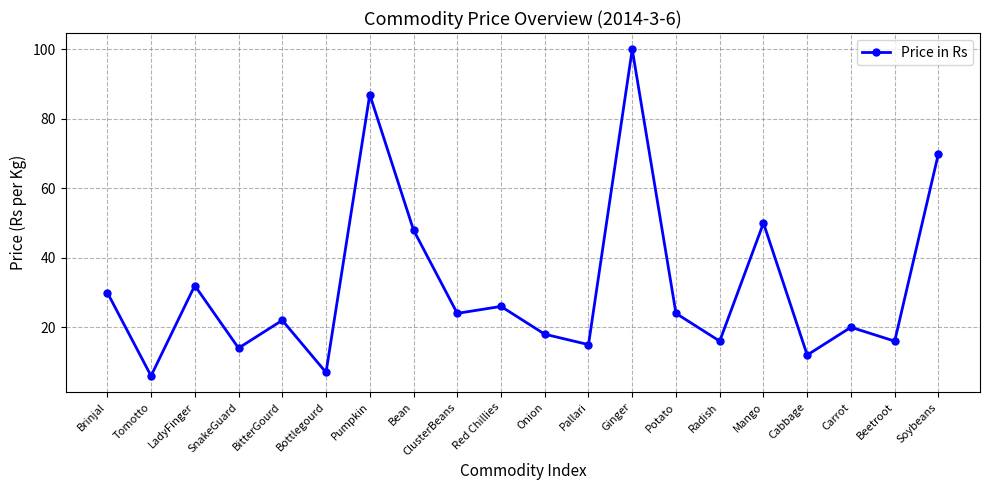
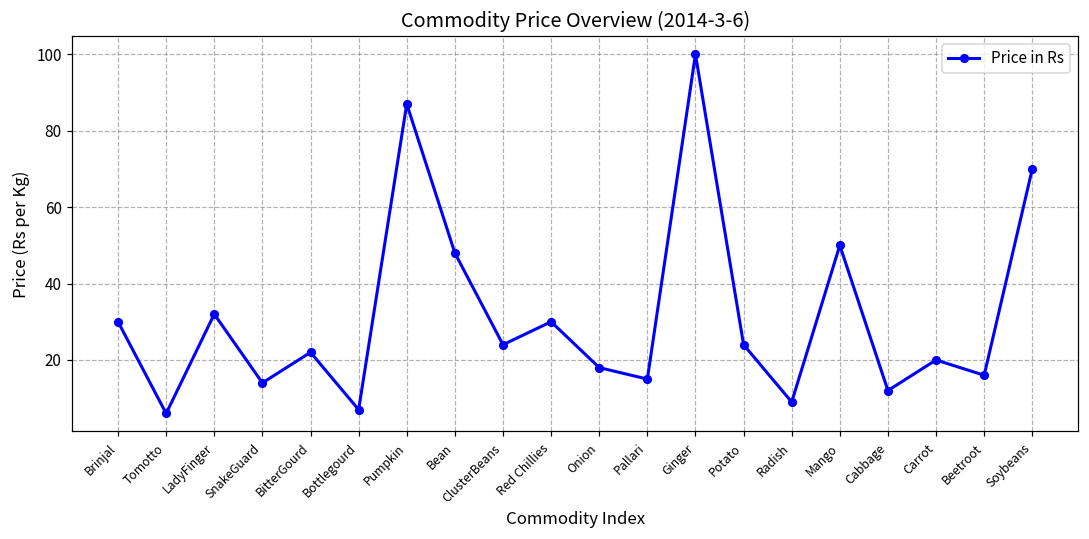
Red Chillies: 26 -> 30
Radish: 16 -> 9
